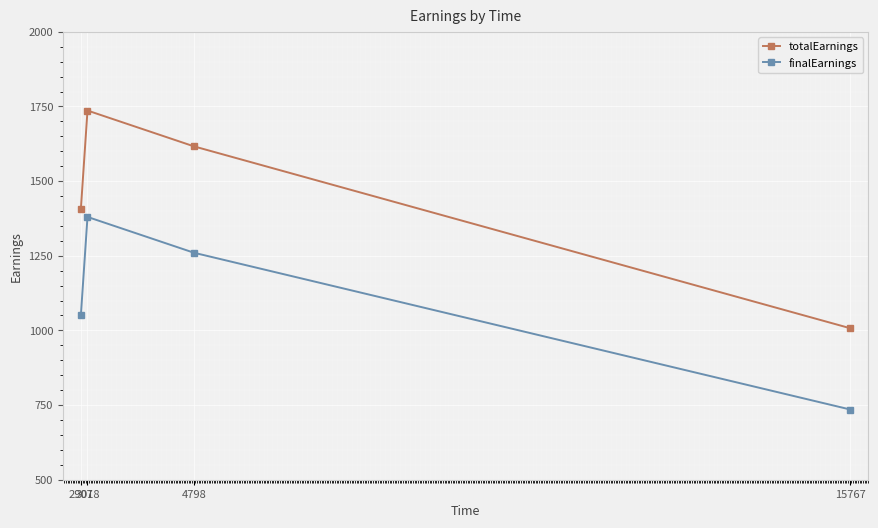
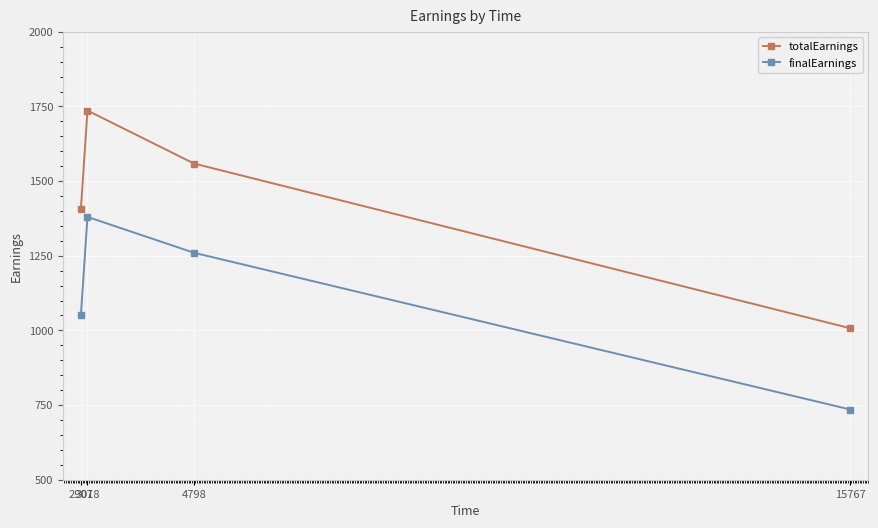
totalEarnings, 4798: 1620 -> 1560
